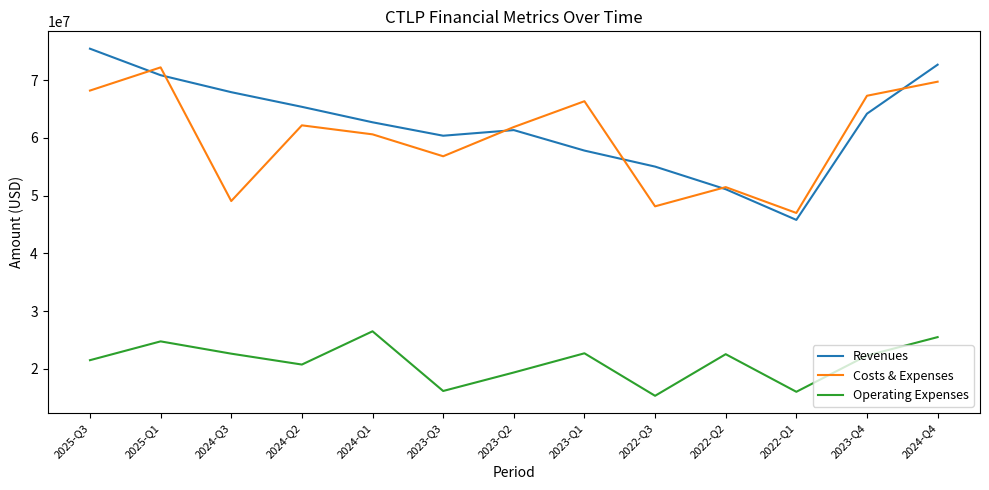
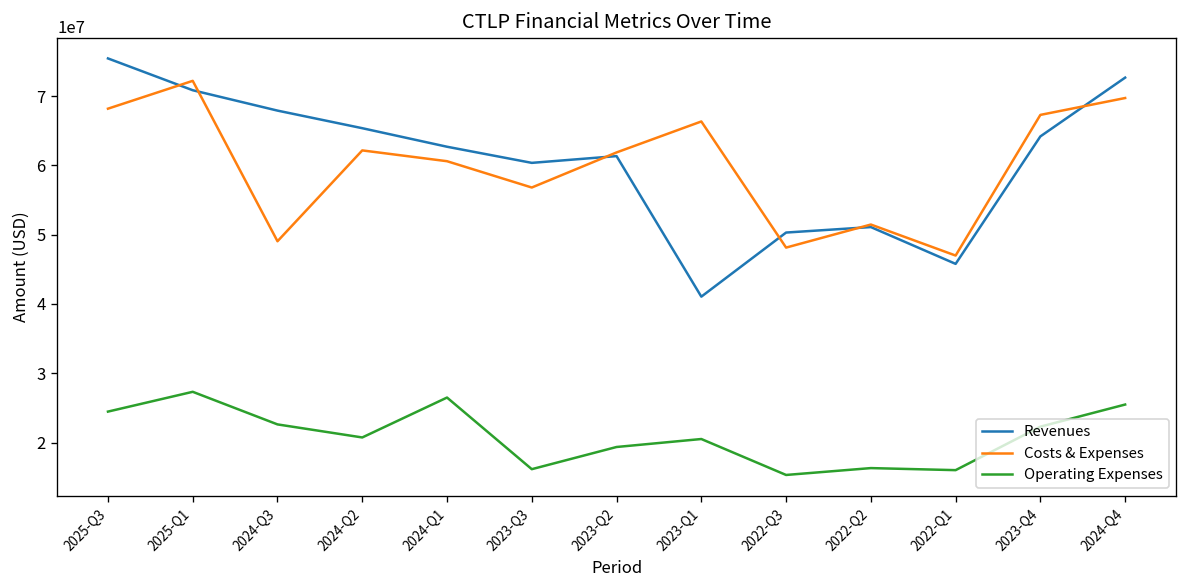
Operating Expenses, 2025-Q3: 21000000 -> 24000000
Operating Expenses, 2025-Q1: 25000000 -> 27000000
Revenues, 2023-Q1: 58000000 -> 41000000
Operating Expenses, 2023-Q1: 23000000 -> 21000000
Revenues, 2022-Q3: 55000000 -> 50000000
Operating Expenses, 2022-Q2: 23000000 -> 16000000
